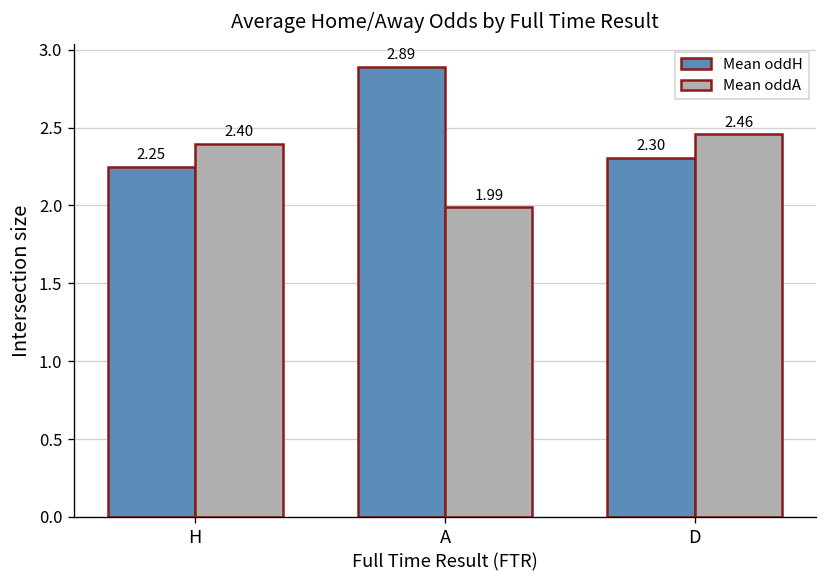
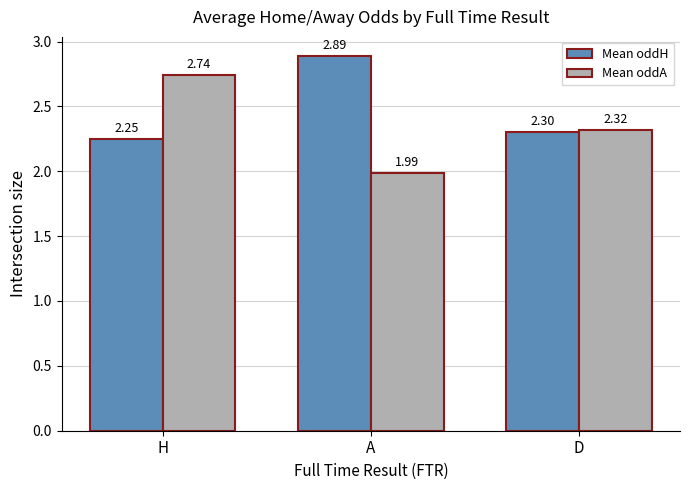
Mean oddA, H: 2.40 -> 2.74
Mean oddA, D: 2.46 -> 2.32
